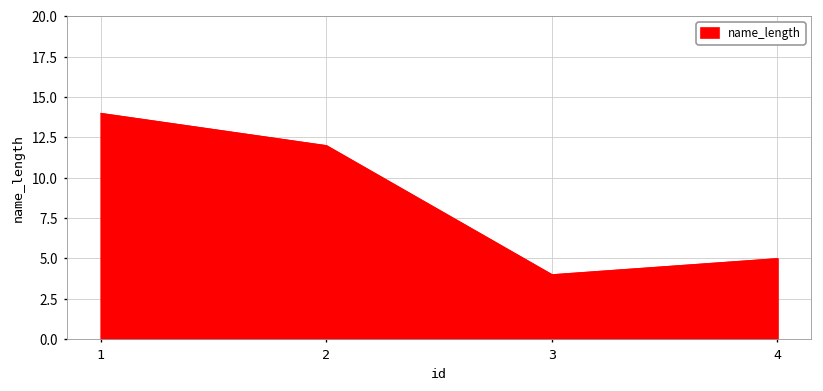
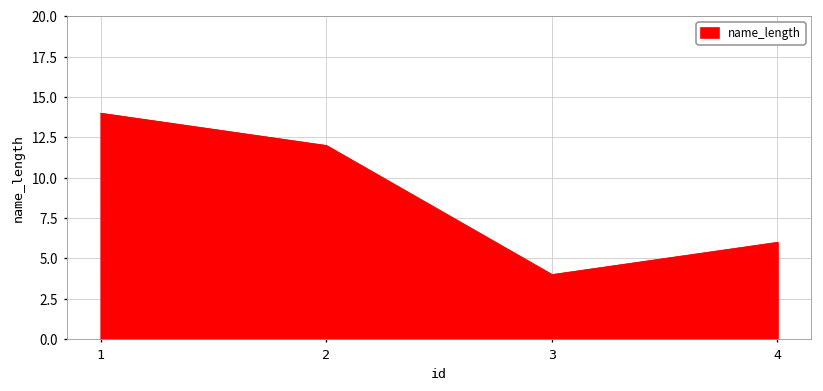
4: 5 -> 6
